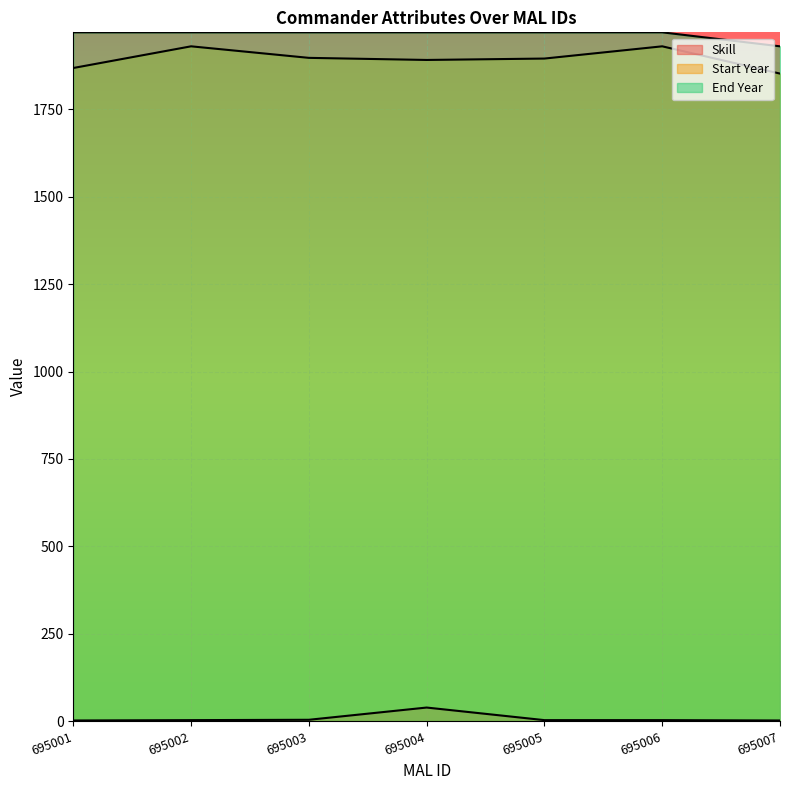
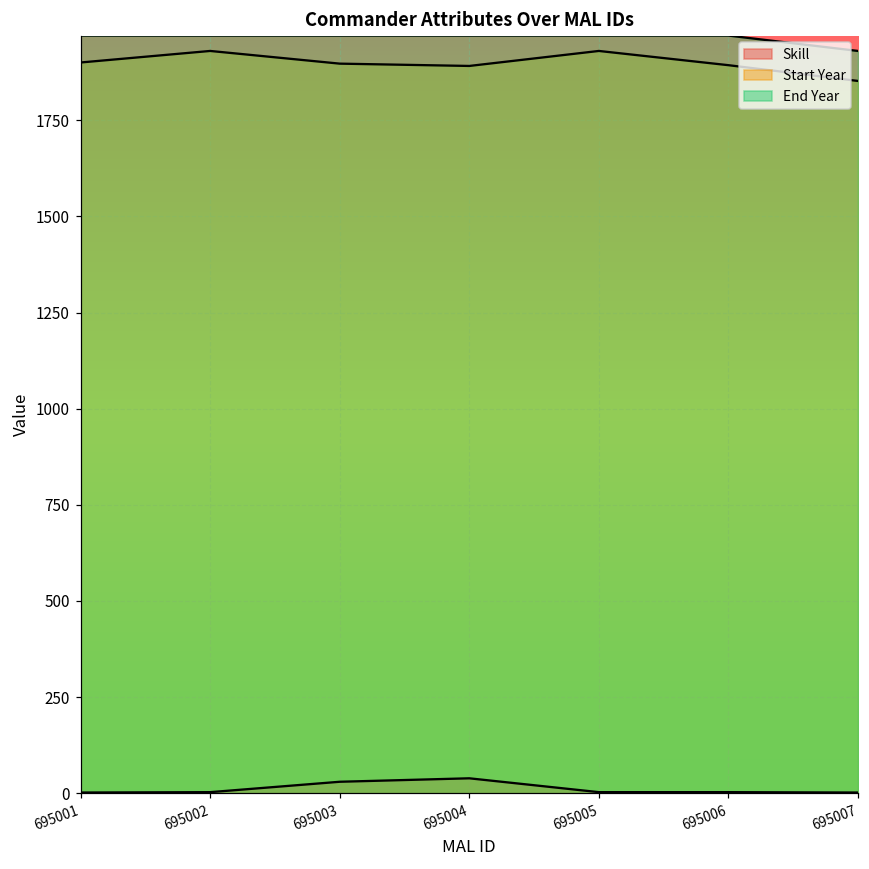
Start Year, 695001: 1870 -> 1900
Skill, 695003: 0 -> 30
Start Year, 695005: 1900 -> 1930
Start Year, 695006: 1930 -> 1890
